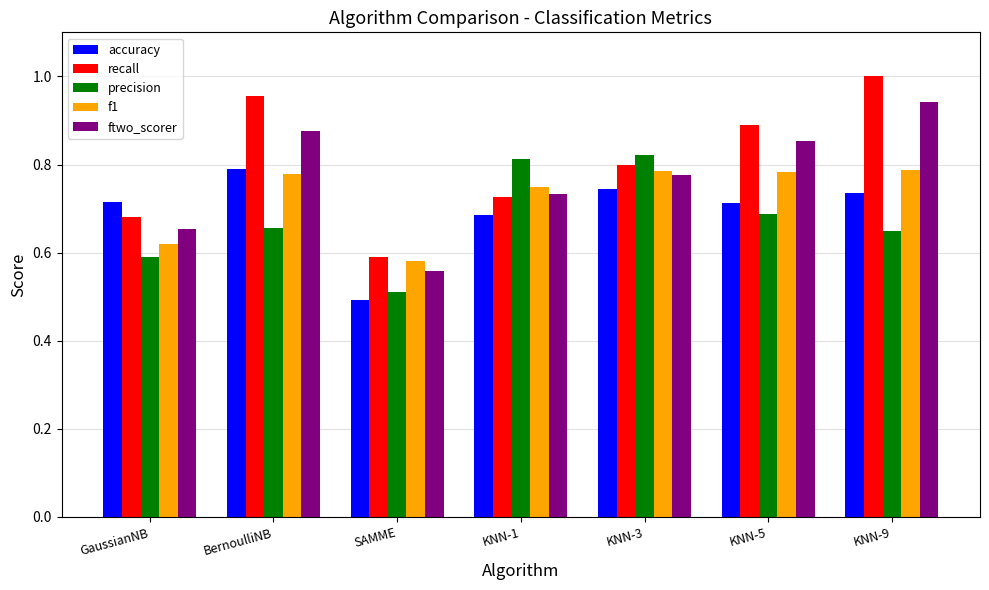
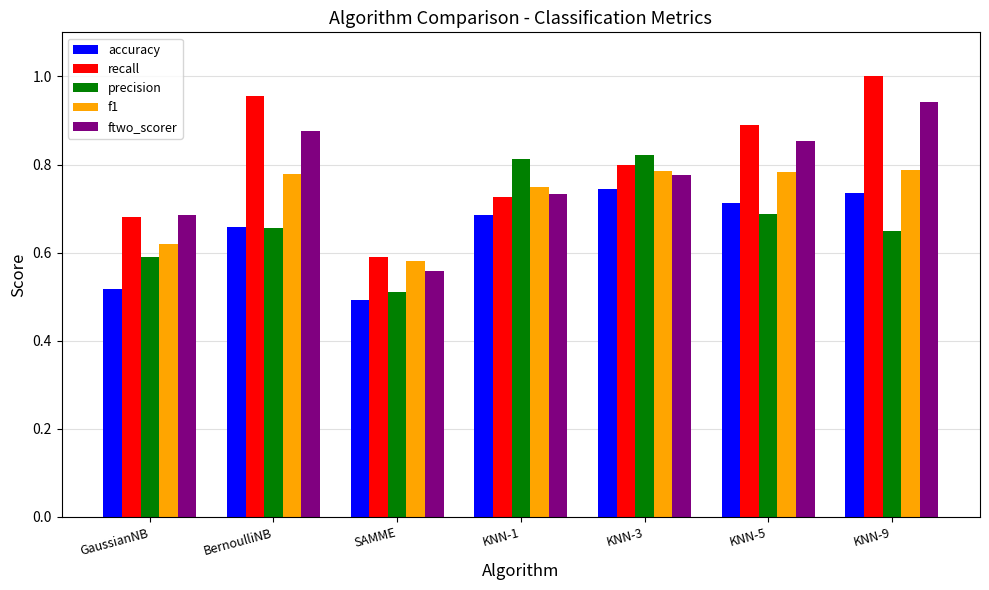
accuracy, GaussianNB: 0.71 -> 0.52
ftwo_scorer, GaussianNB: 0.65 -> 0.69
accuracy, BernoulliNB: 0.79 -> 0.66
